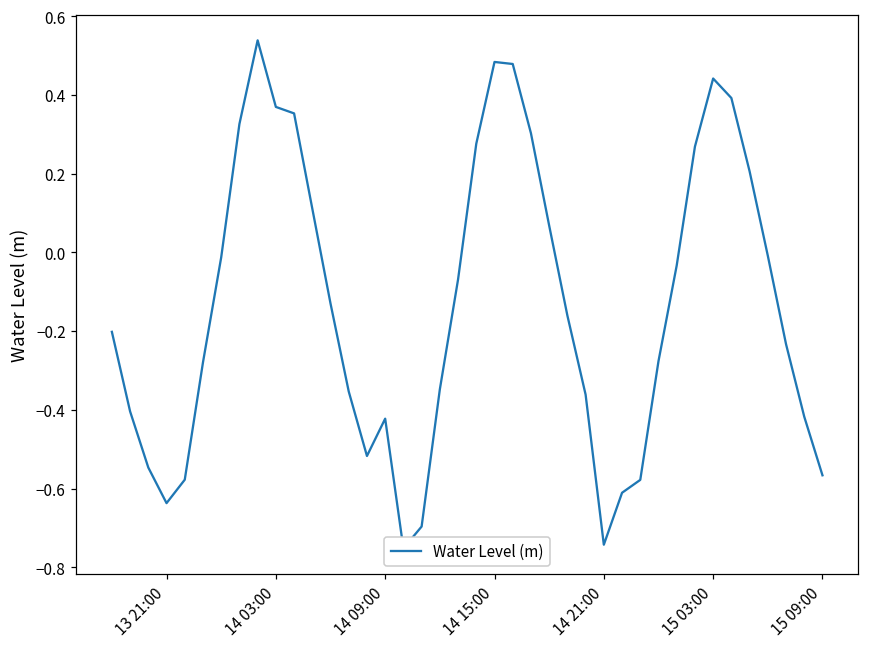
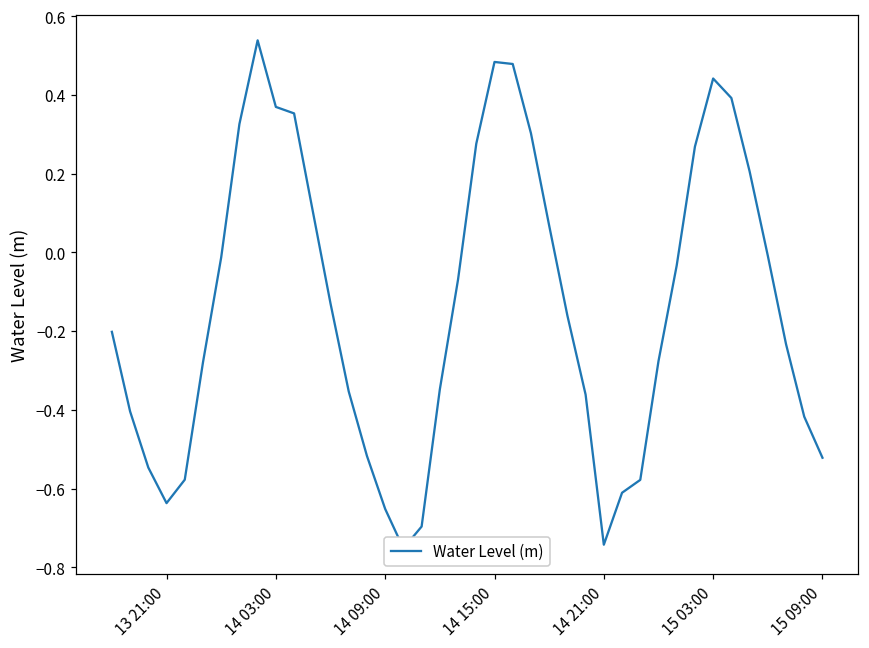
14 09:00: -0.42 -> -0.65
15 09:00: -0.57 -> -0.52
